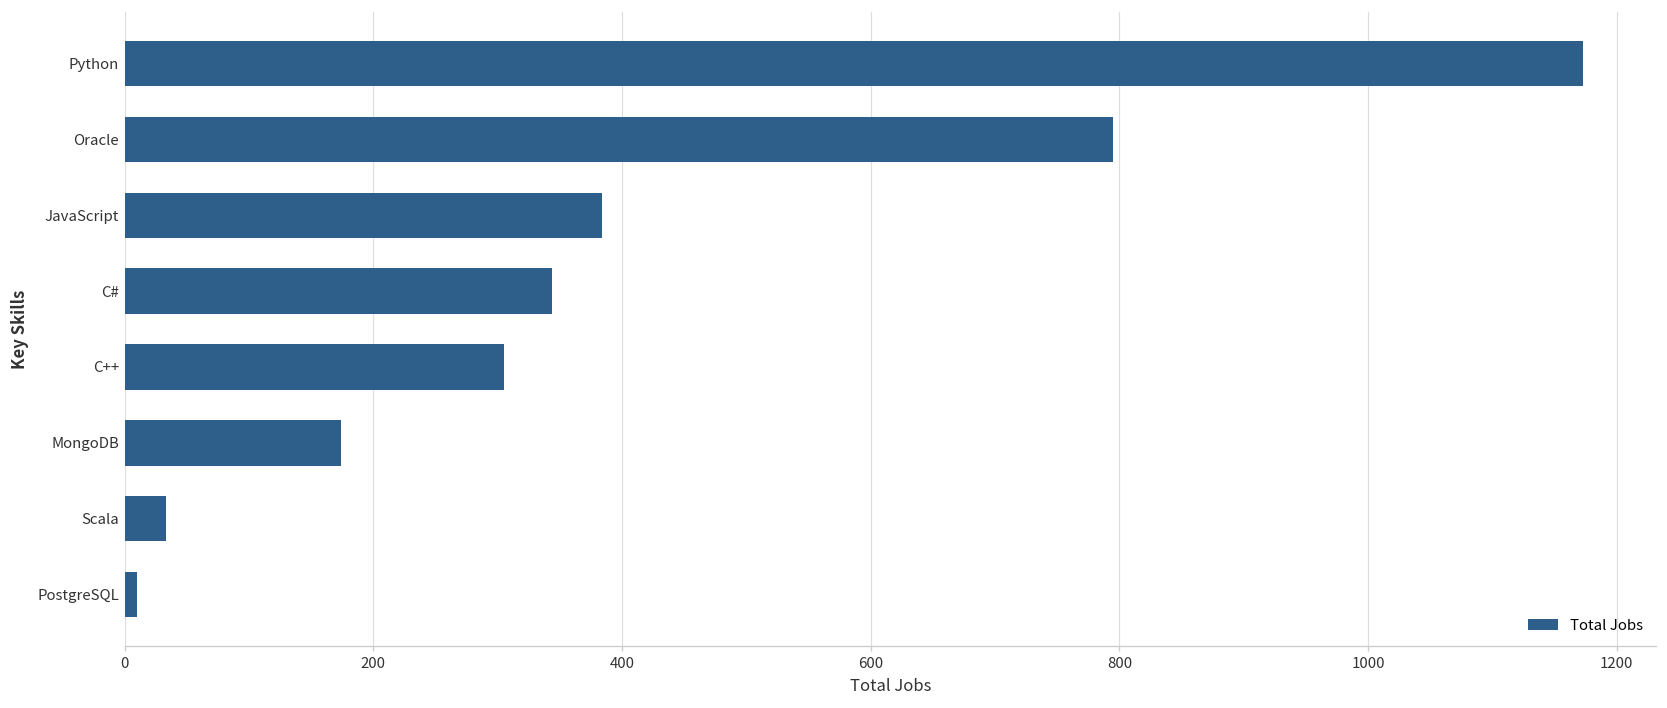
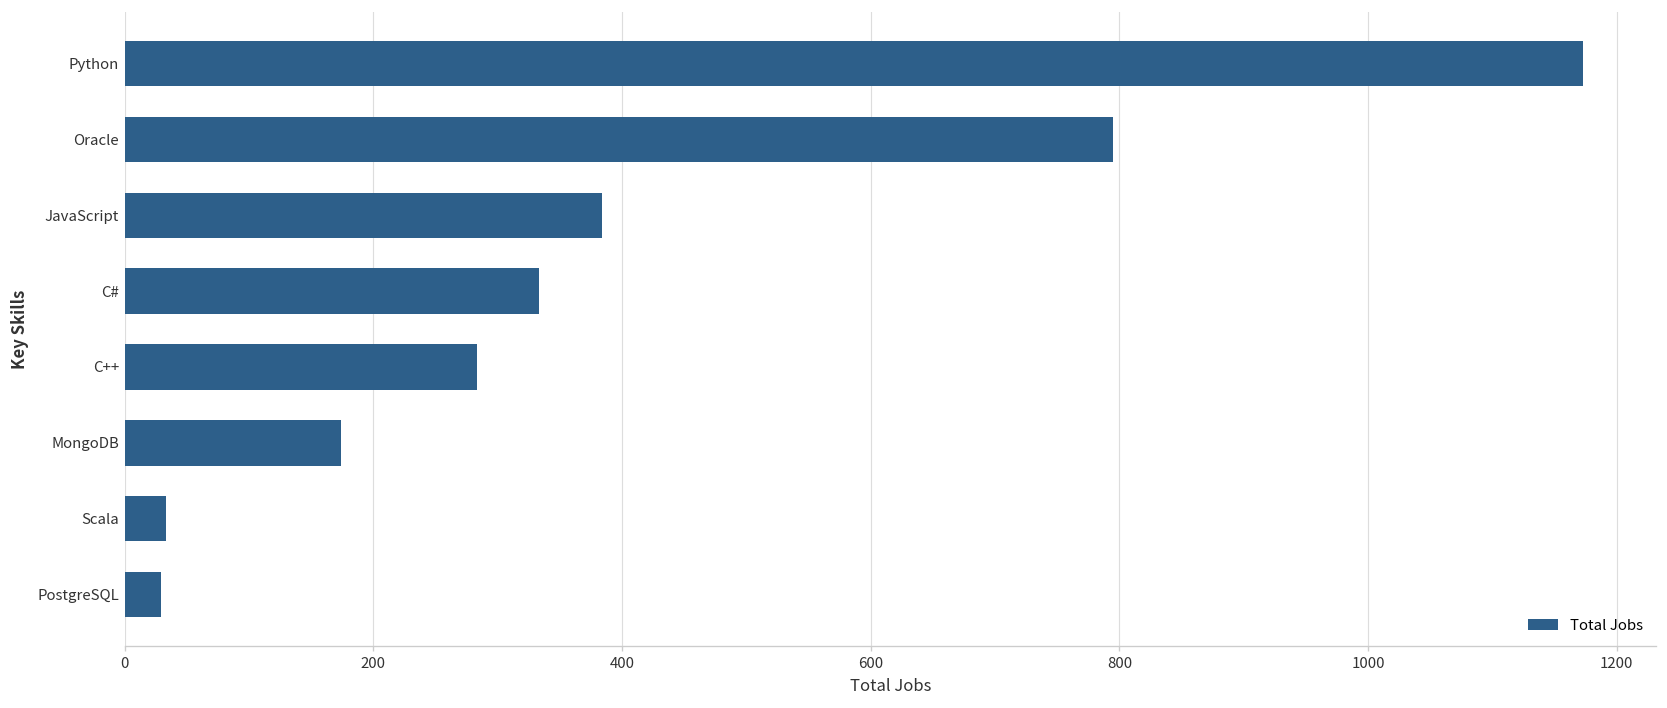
C#: 344 -> 333
C++: 305 -> 283
PostgreSQL: 10 -> 29
